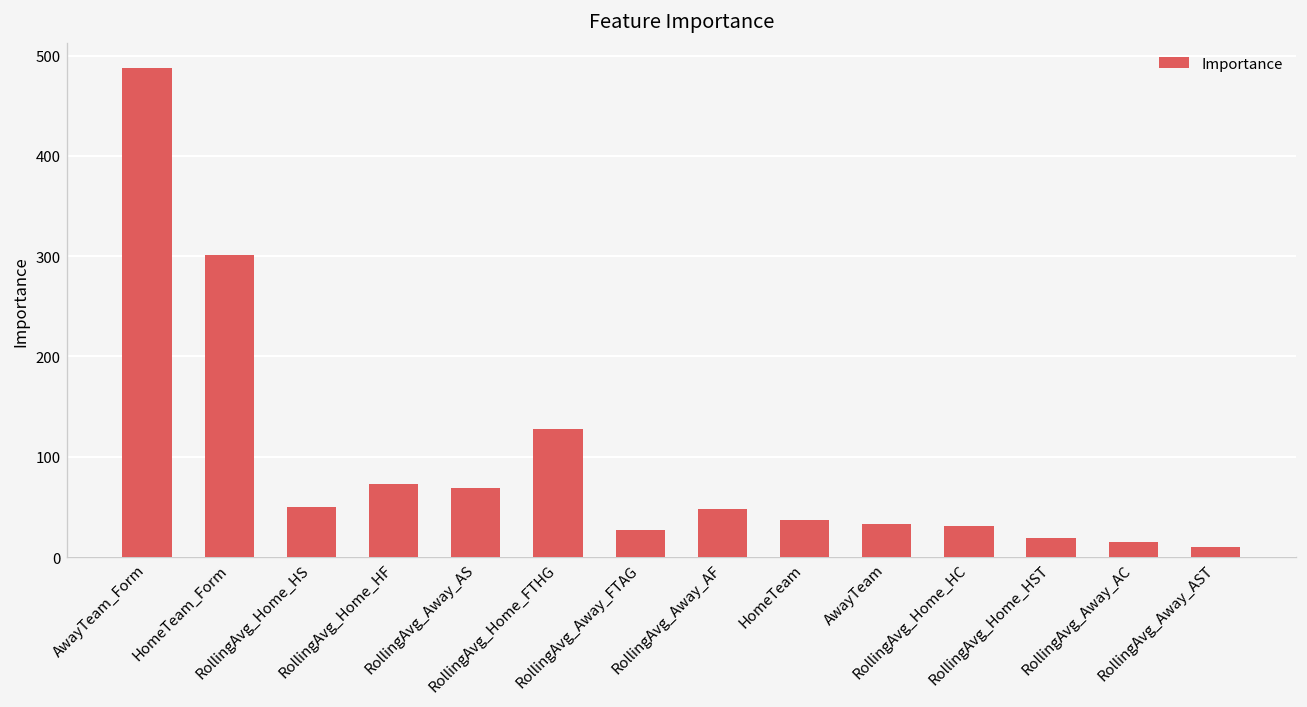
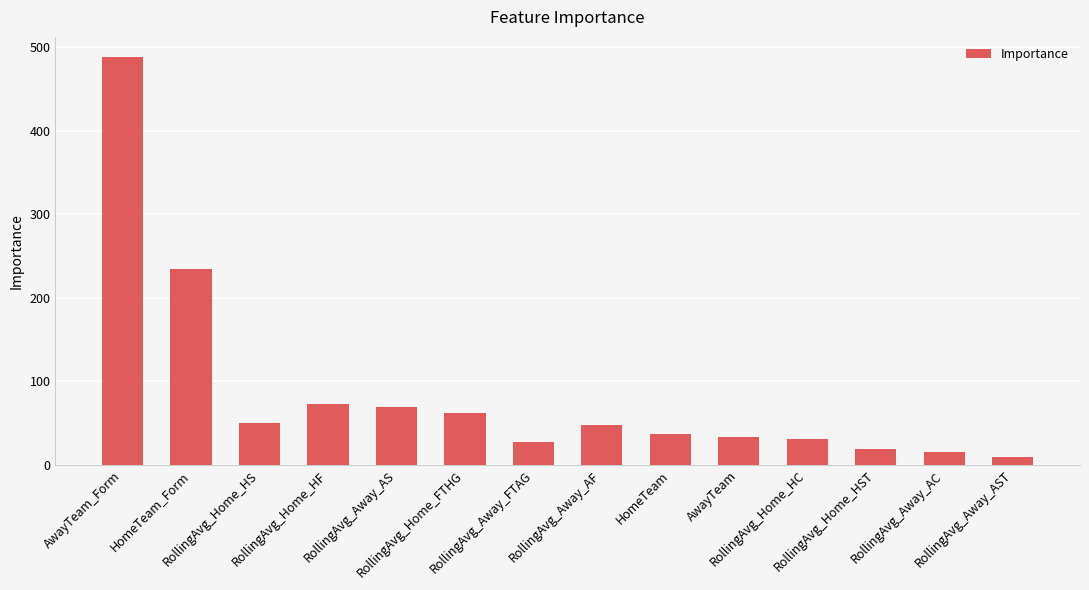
HomeTeam_Form: 300 -> 240
RollingAvg_Home_FTHG: 130 -> 60
